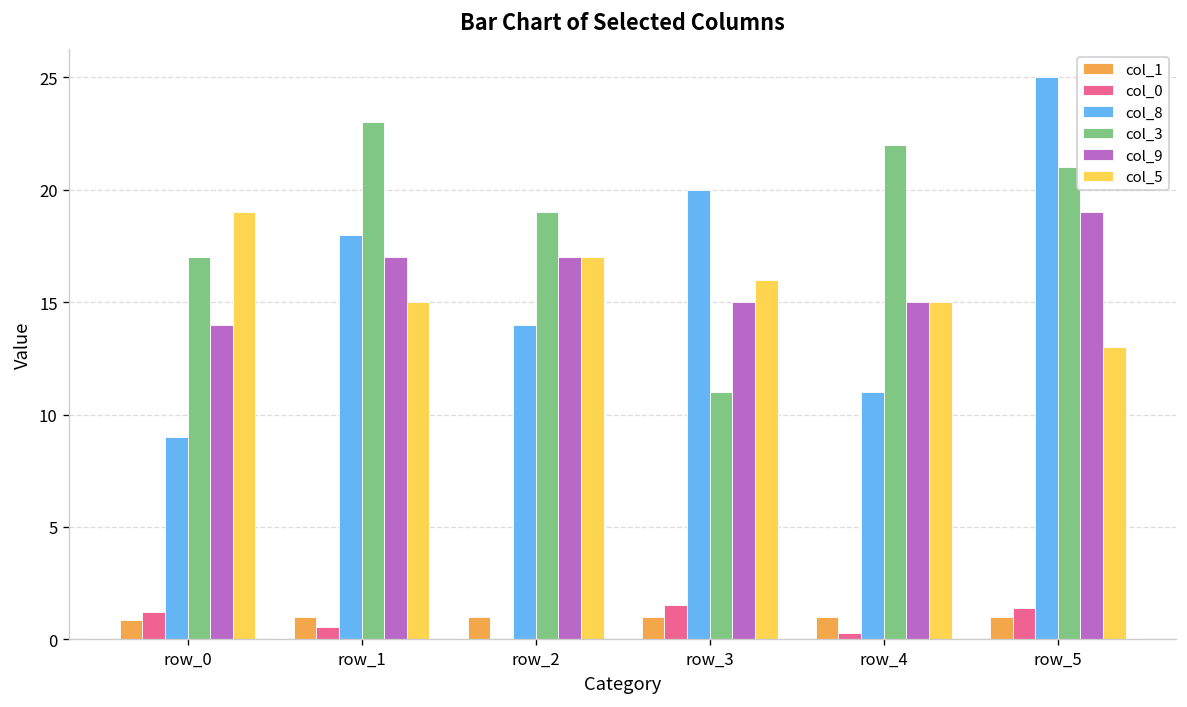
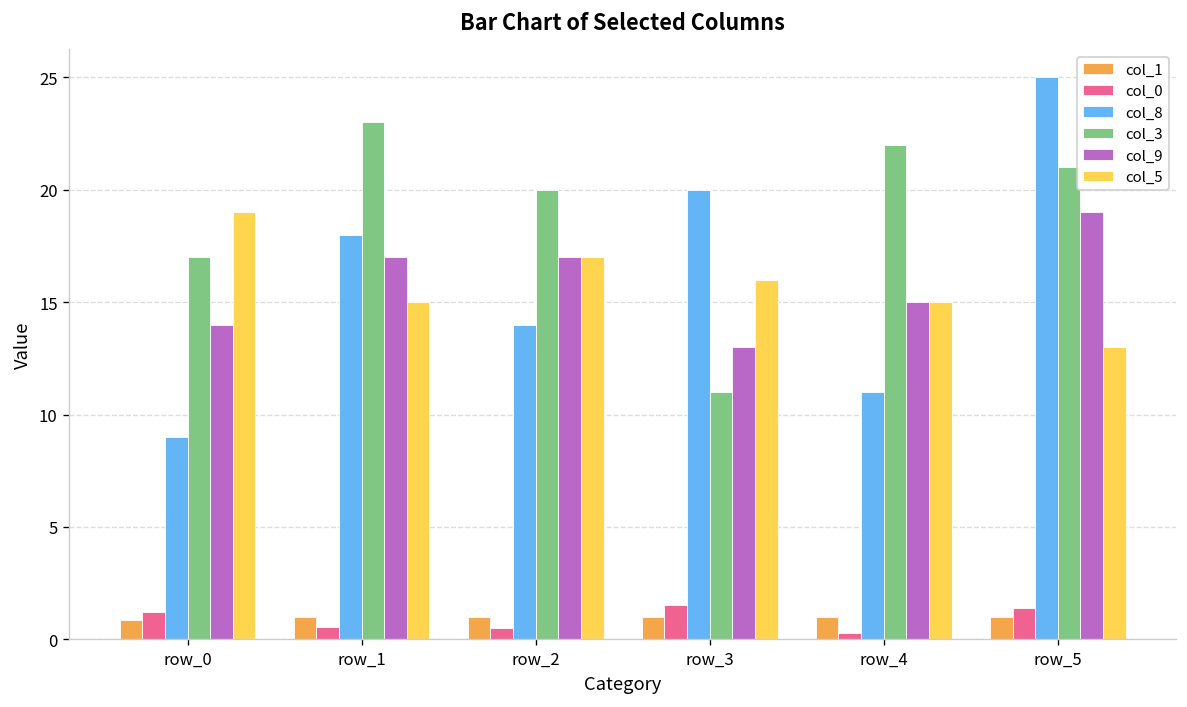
col_0, row_2: 0.0 -> 0.5
col_3, row_2: 19 -> 20
col_9, row_3: 15 -> 13
